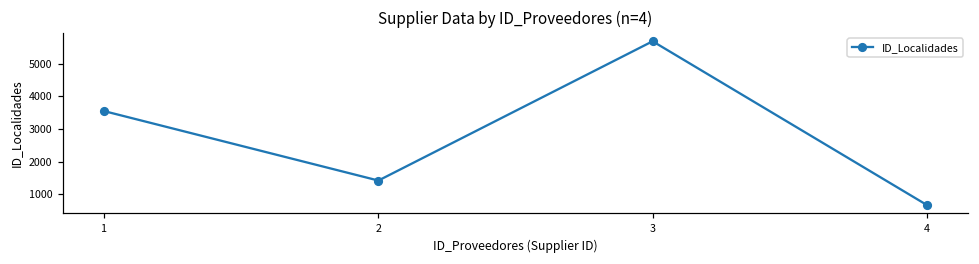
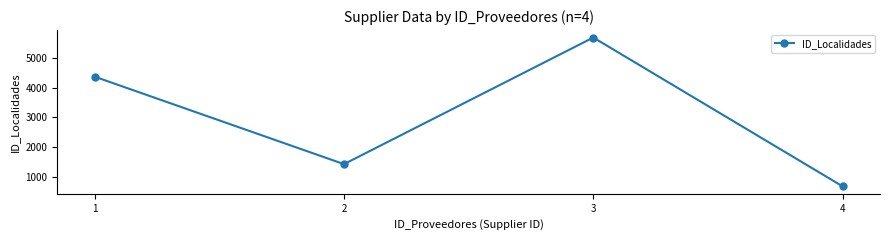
1: 3500 -> 4400
